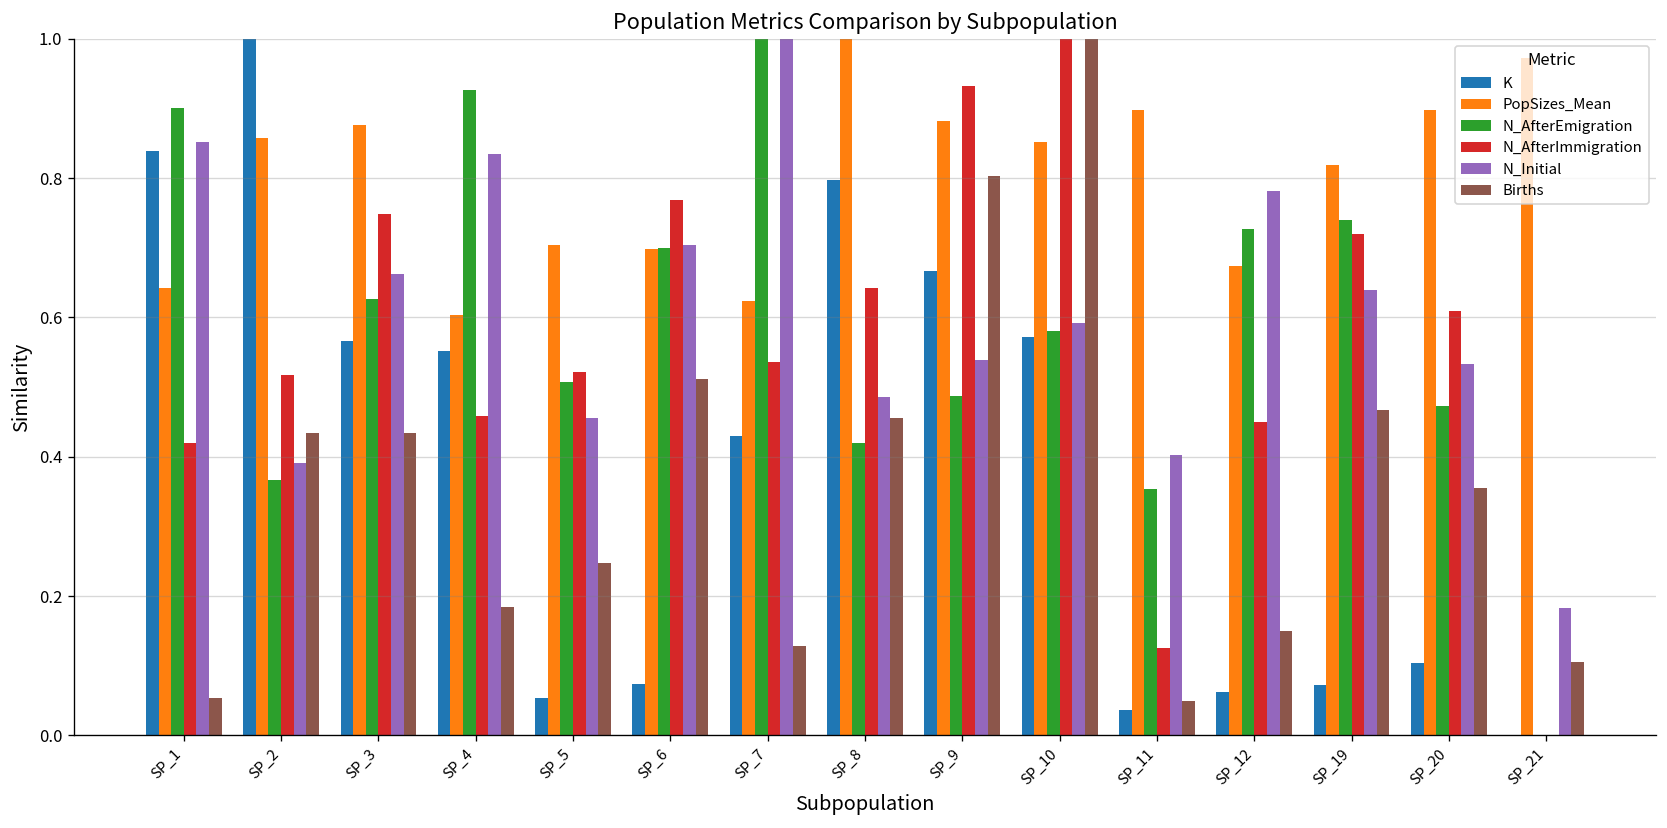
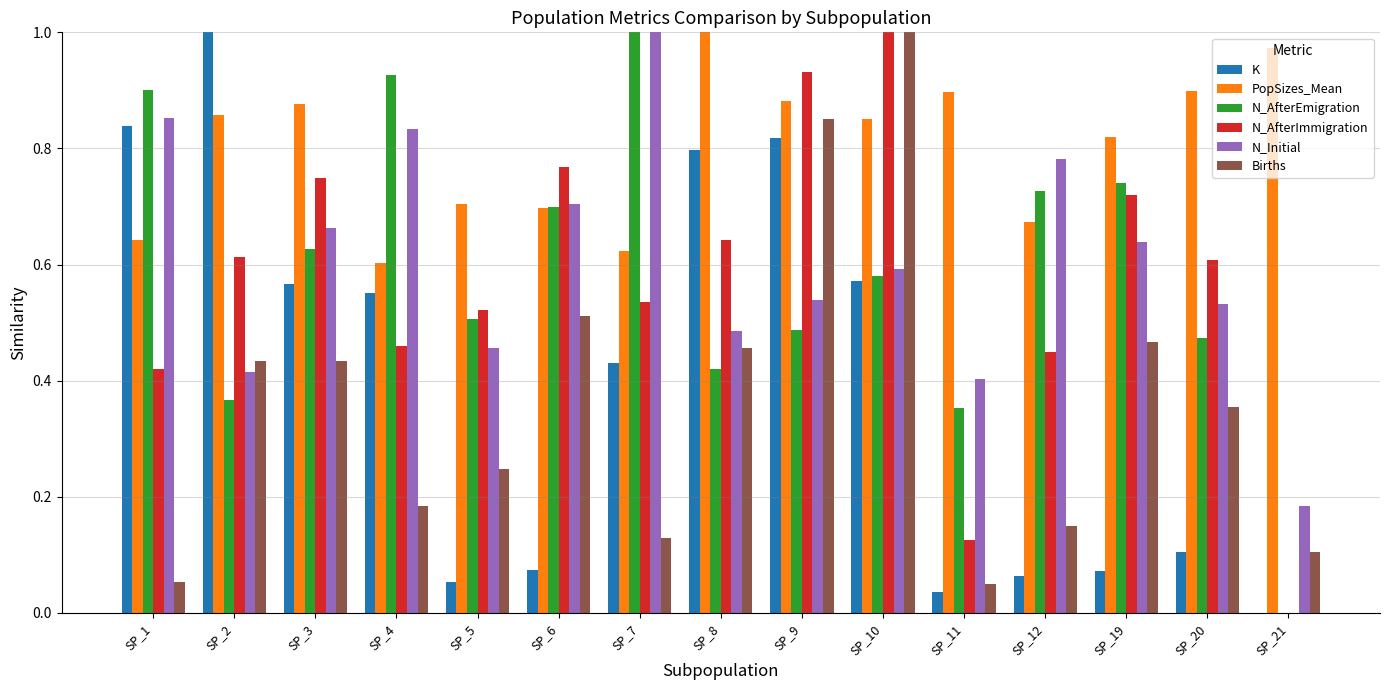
N_AfterImmigration, SP_2: 0.52 -> 0.61
N_Initial, SP_2: 0.39 -> 0.41
K, SP_9: 0.67 -> 0.82
Births, SP_9: 0.80 -> 0.85
